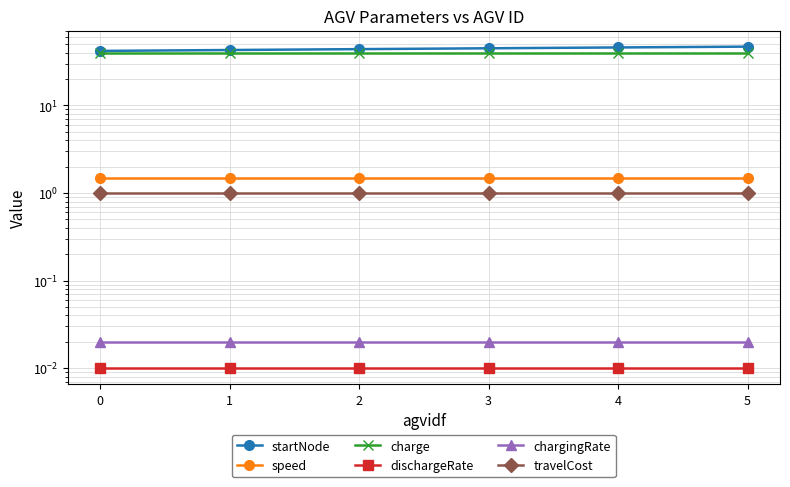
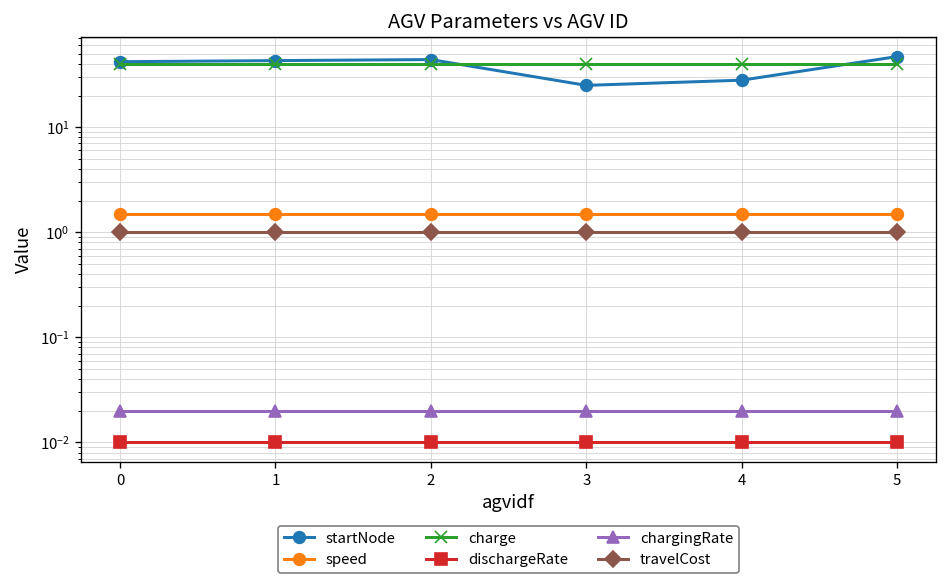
startNode, 3: 50 -> 25
startNode, 4: 50 -> 28
